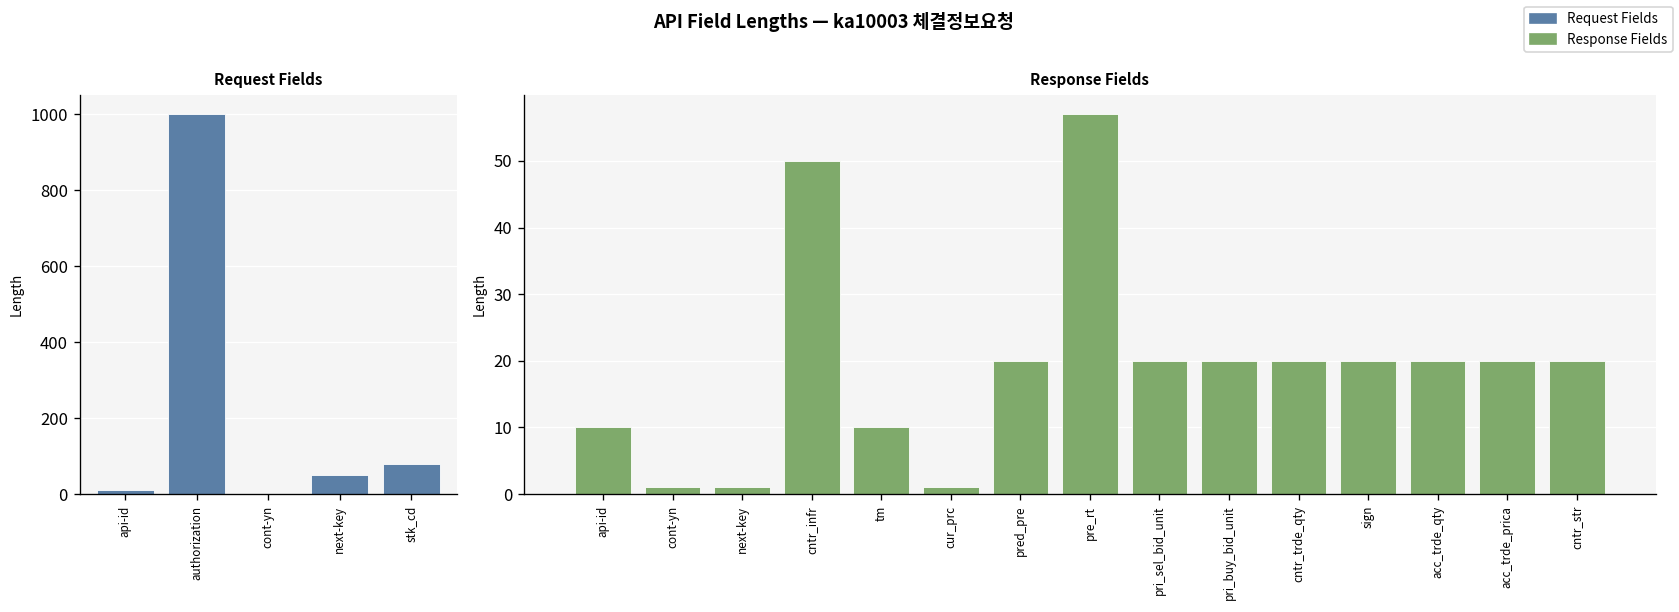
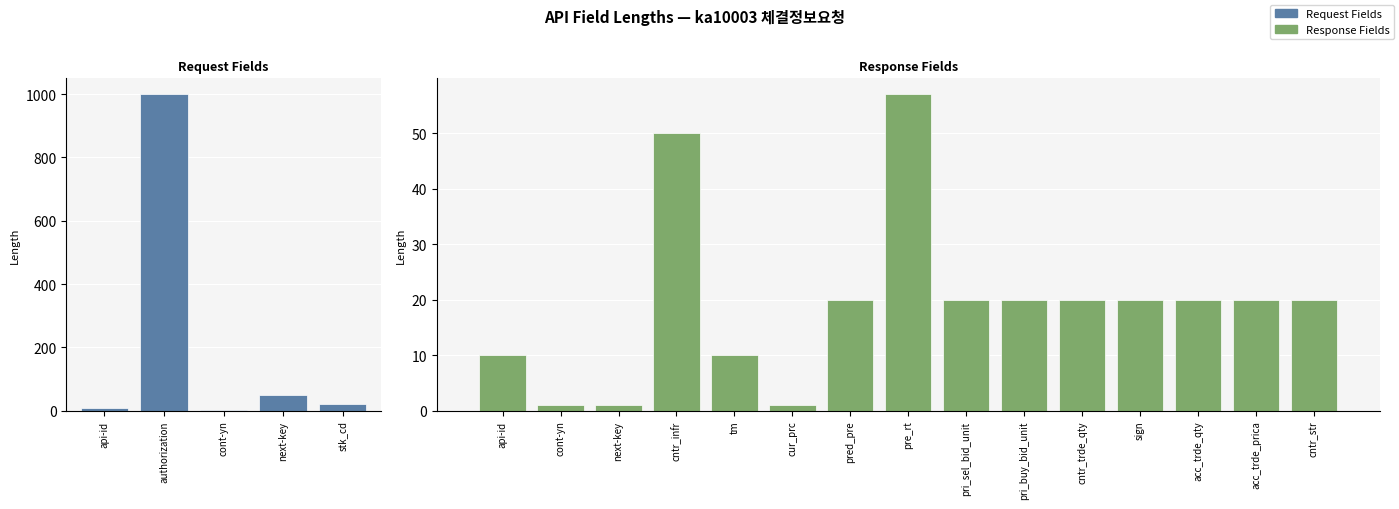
Request Fields, stk_cd: 80 -> 20
